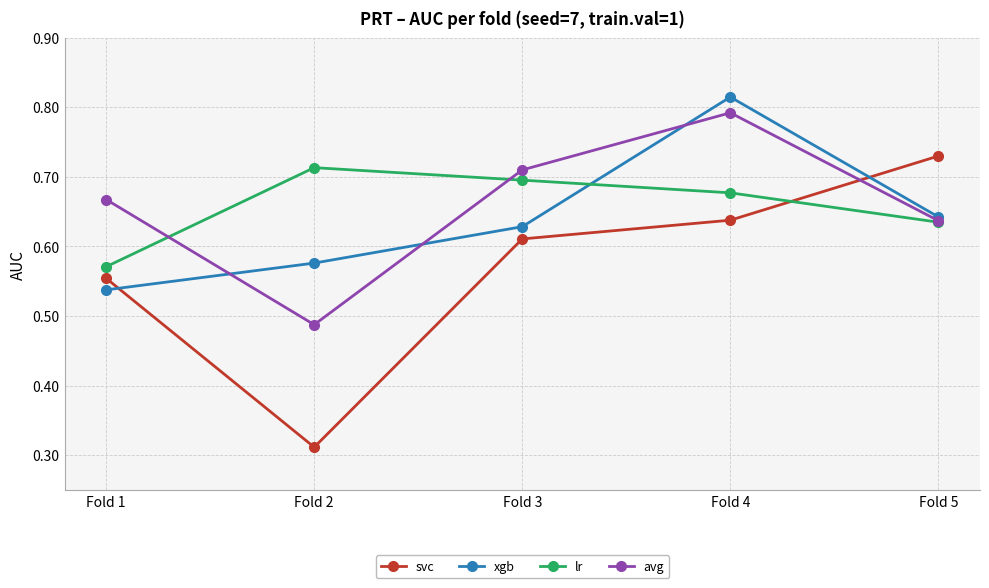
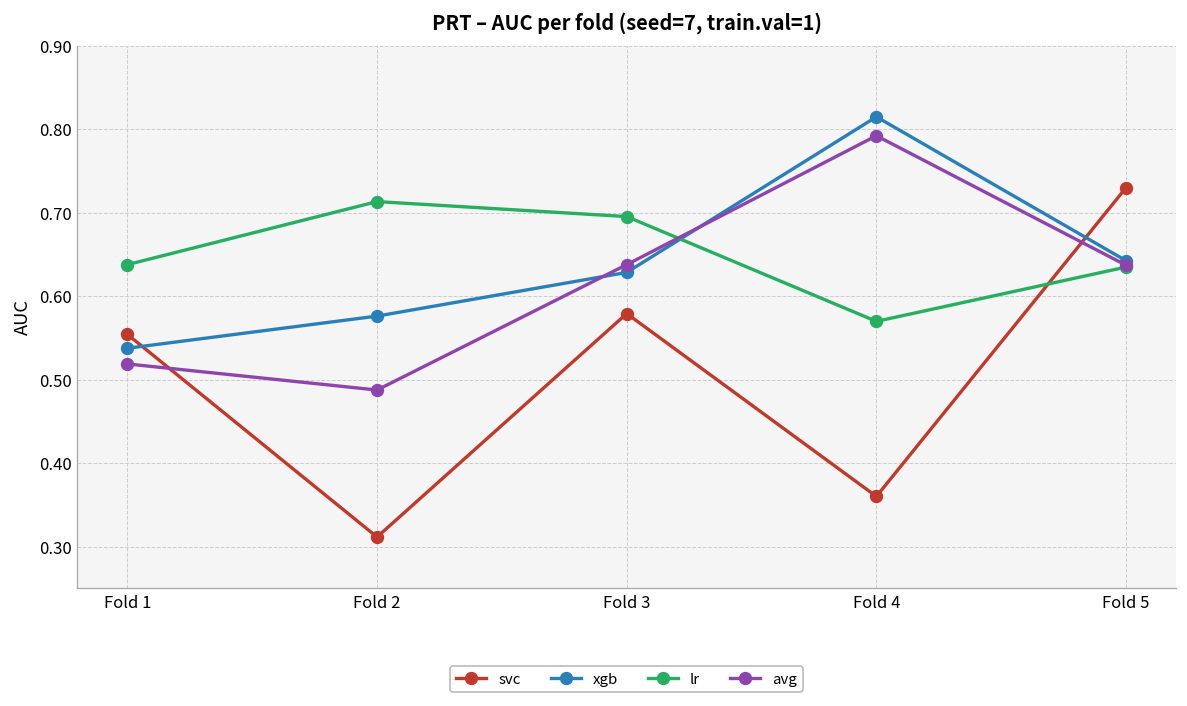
lr, Fold 1: 0.57 -> 0.64
avg, Fold 1: 0.67 -> 0.52
svc, Fold 3: 0.61 -> 0.58
avg, Fold 3: 0.71 -> 0.64
svc, Fold 4: 0.64 -> 0.36
lr, Fold 4: 0.68 -> 0.57
